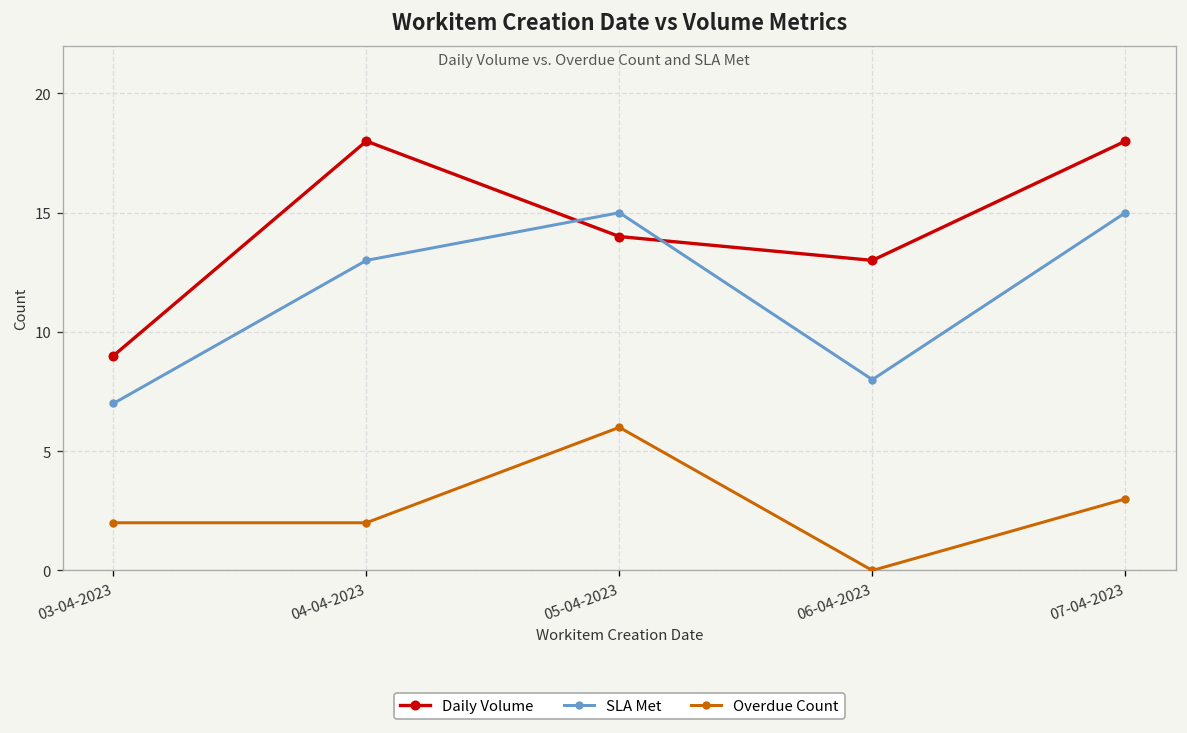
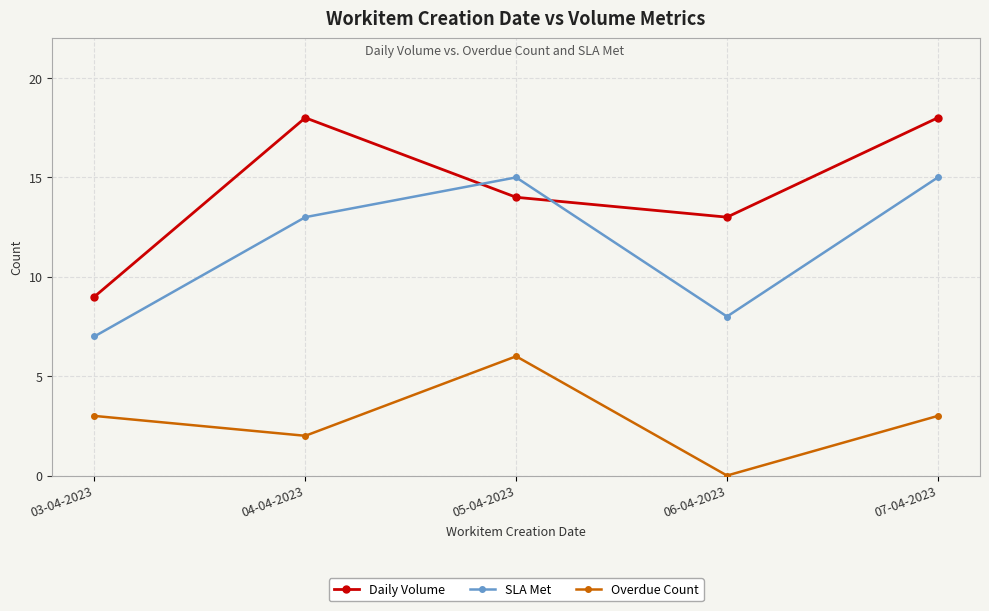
Overdue Count, 03-04-2023: 2 -> 3
